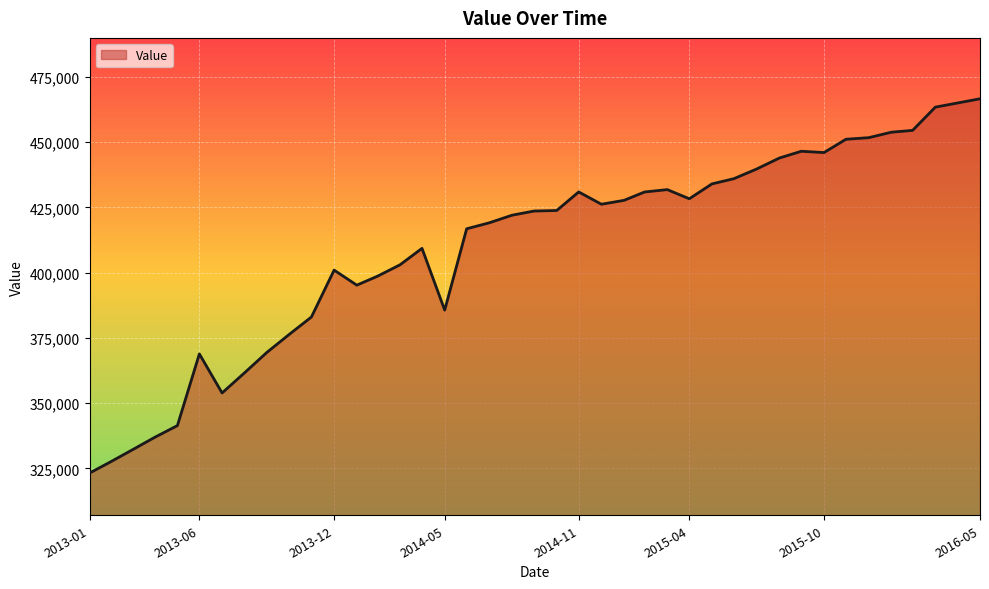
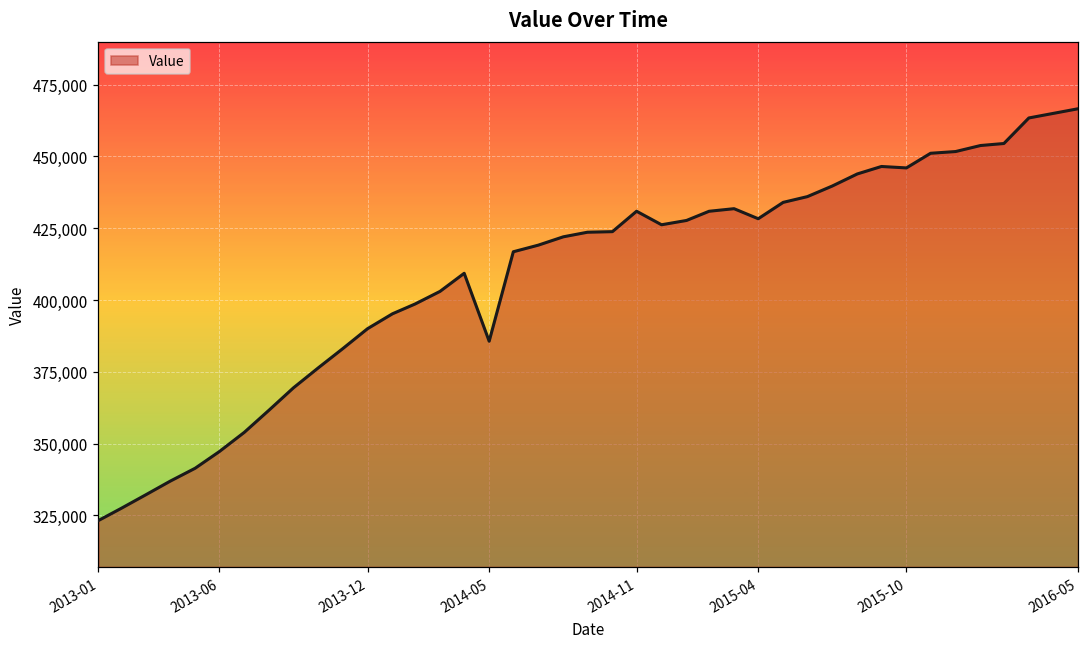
2013-06: 369,000 -> 347,000
2013-12: 401,000 -> 390,000
